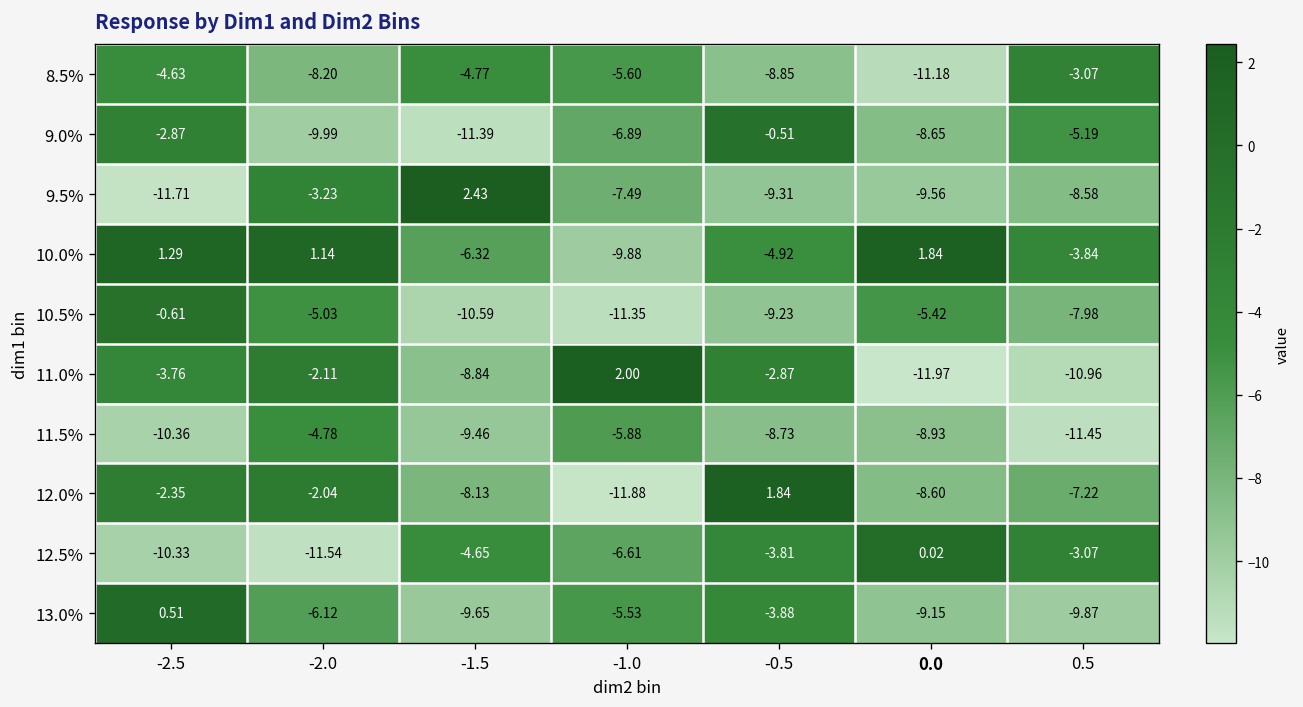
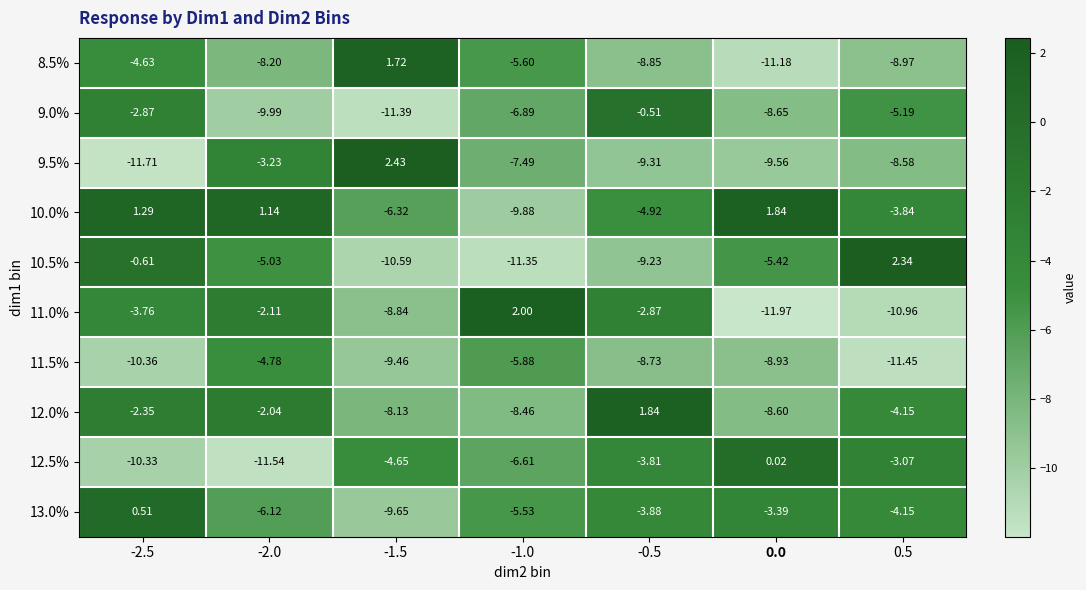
8.5%, -1.5: -4.77 -> 1.72
8.5%, 0.5: -3.07 -> -8.97
10.5%, 0.5: -7.98 -> 2.34
12.0%, -1.0: -11.88 -> -8.46
12.0%, 0.5: -7.22 -> -4.15
13.0%, 0.0: -9.15 -> -3.39
13.0%, 0.5: -9.87 -> -4.15
